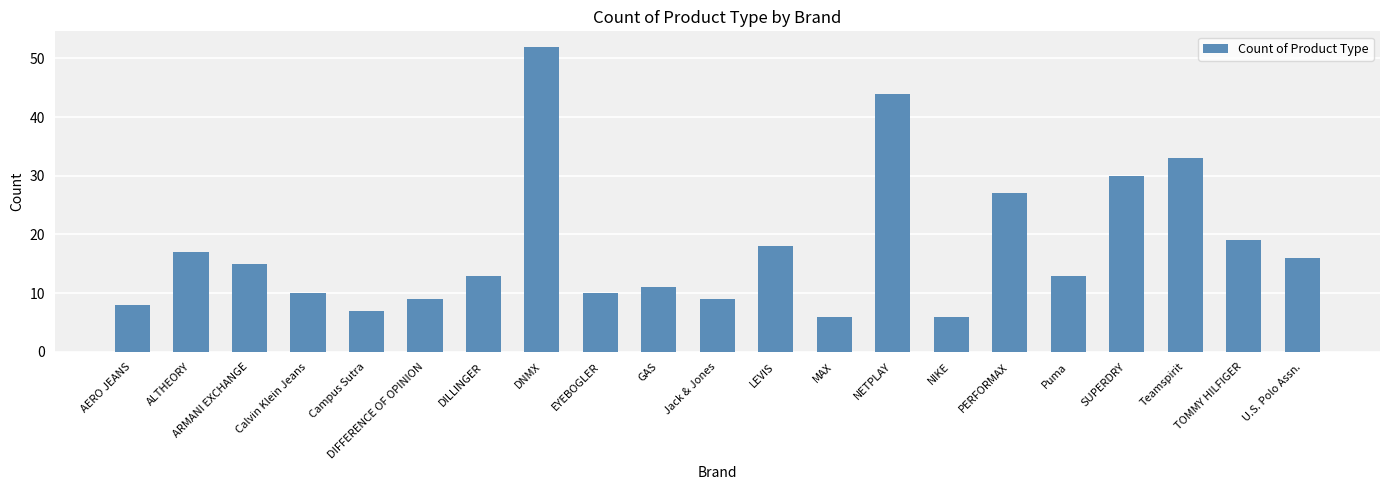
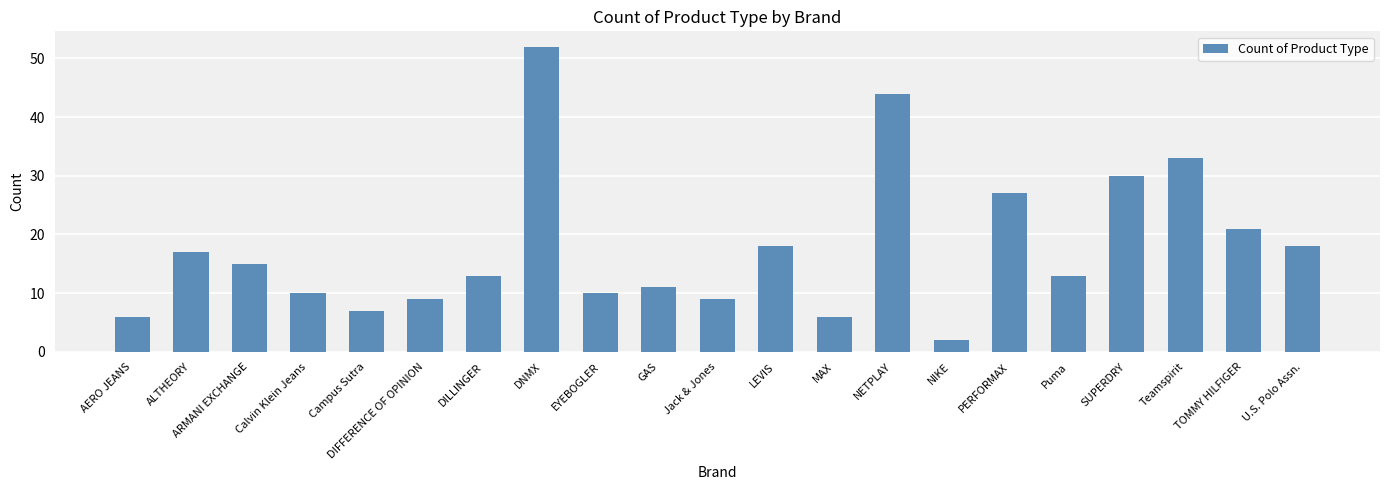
AERO JEANS: 8 -> 6
NIKE: 6 -> 2
TOMMY HILFIGER: 19 -> 21
U.S. Polo Assn.: 16 -> 18
